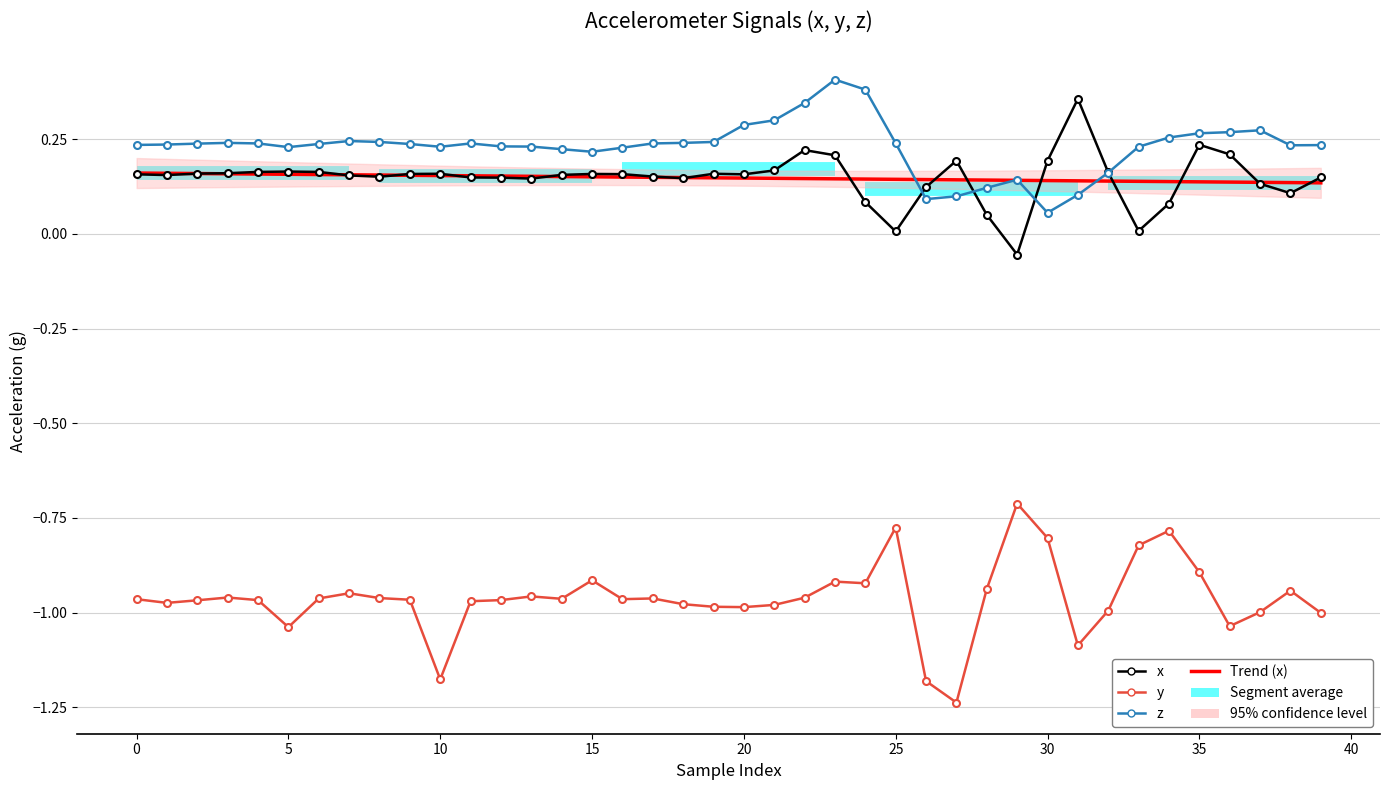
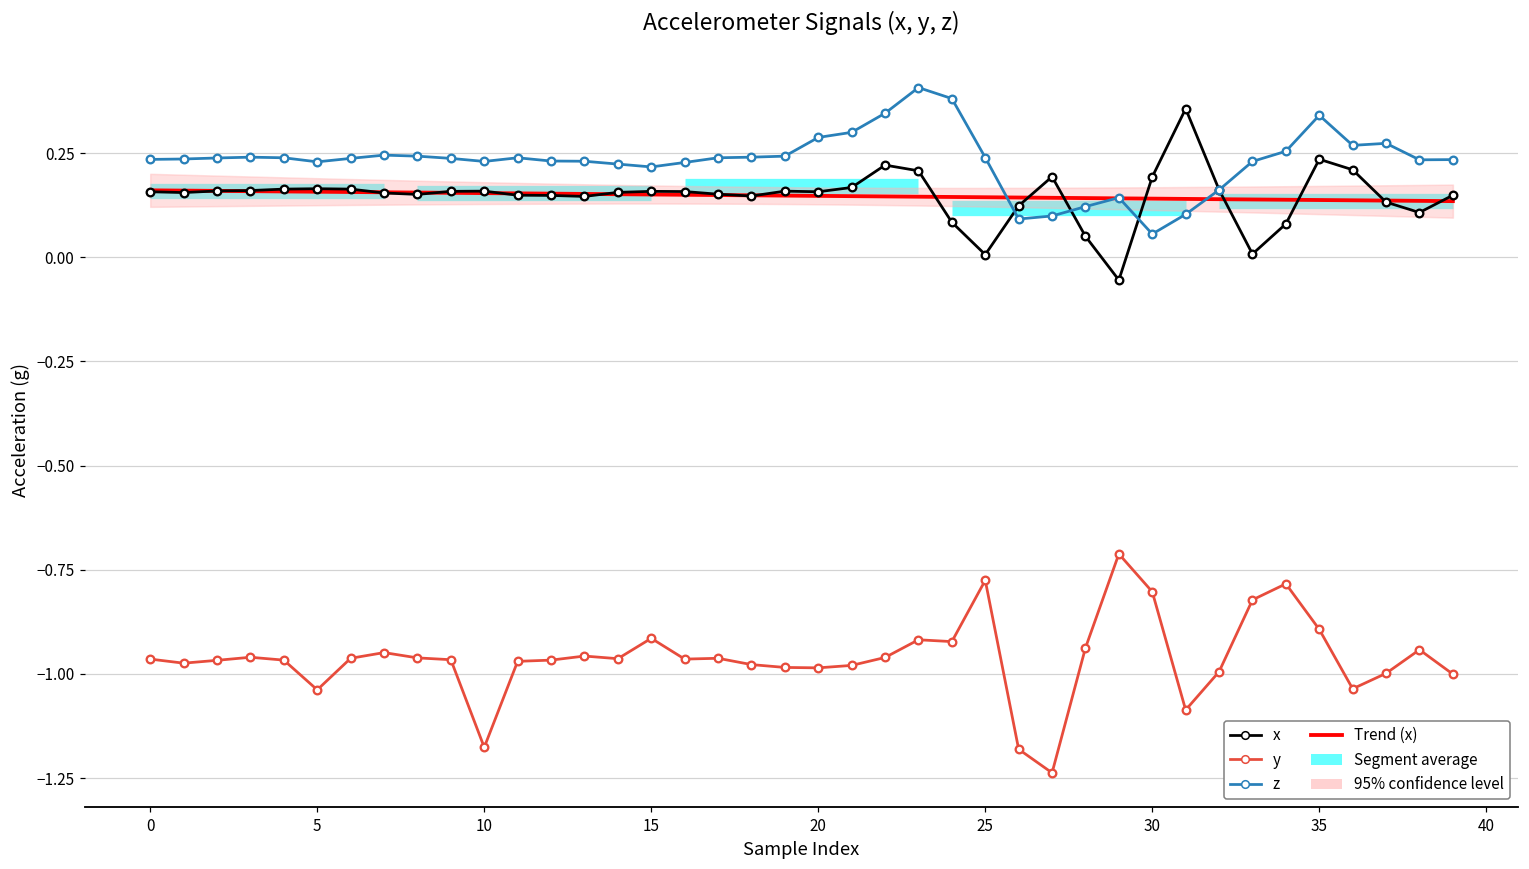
z, 35: 0.27 -> 0.34
